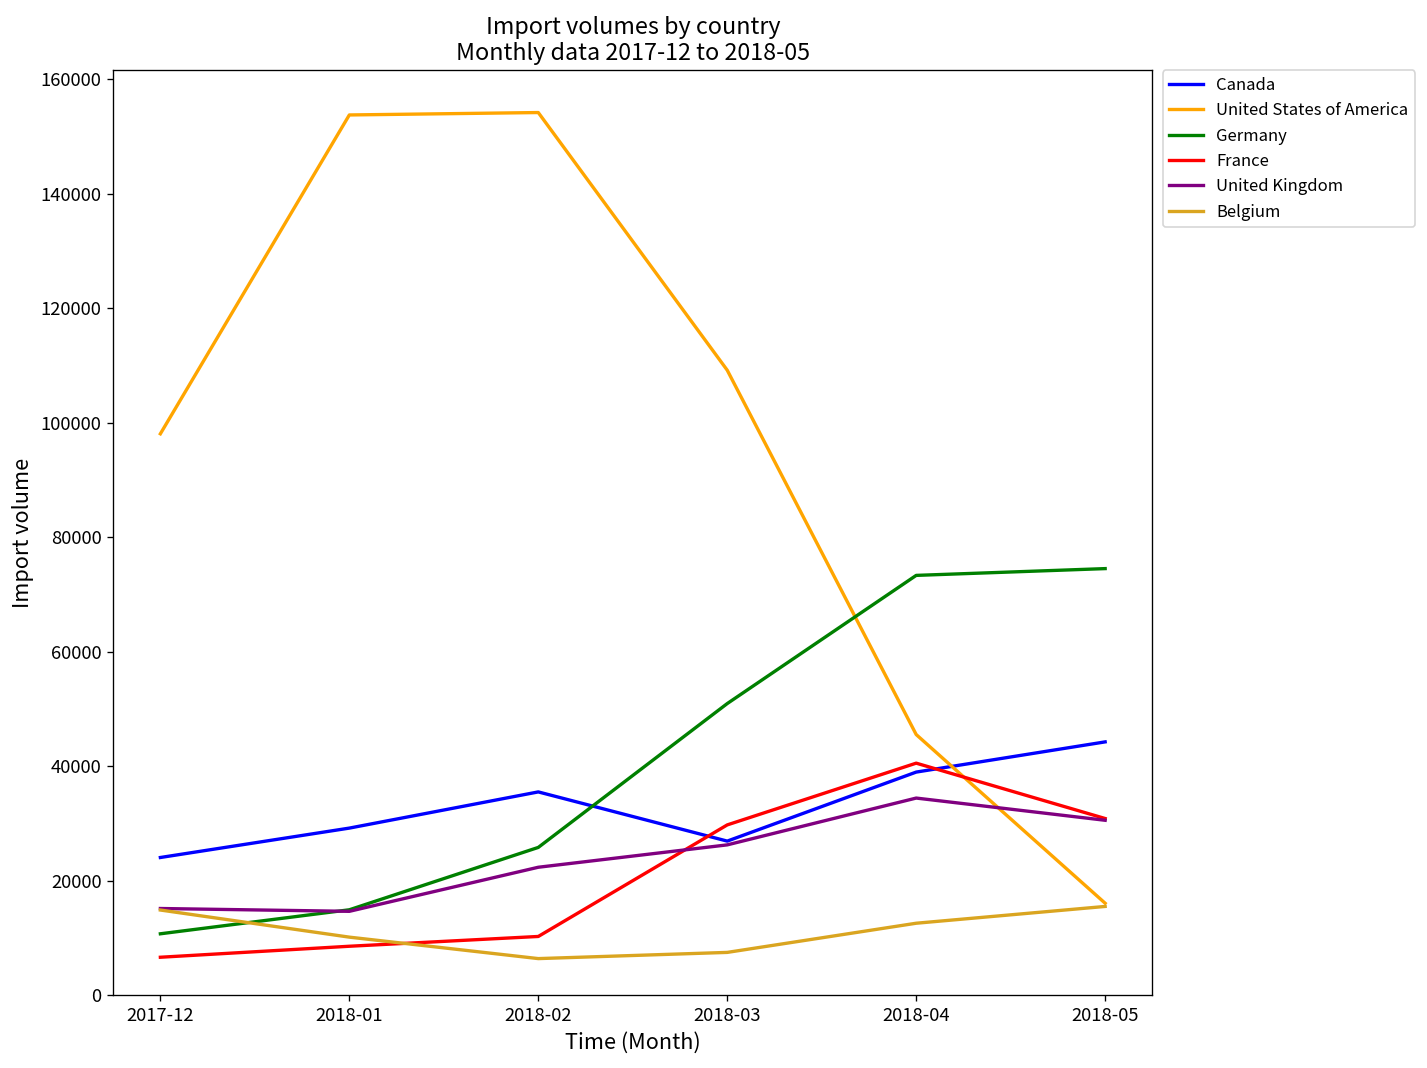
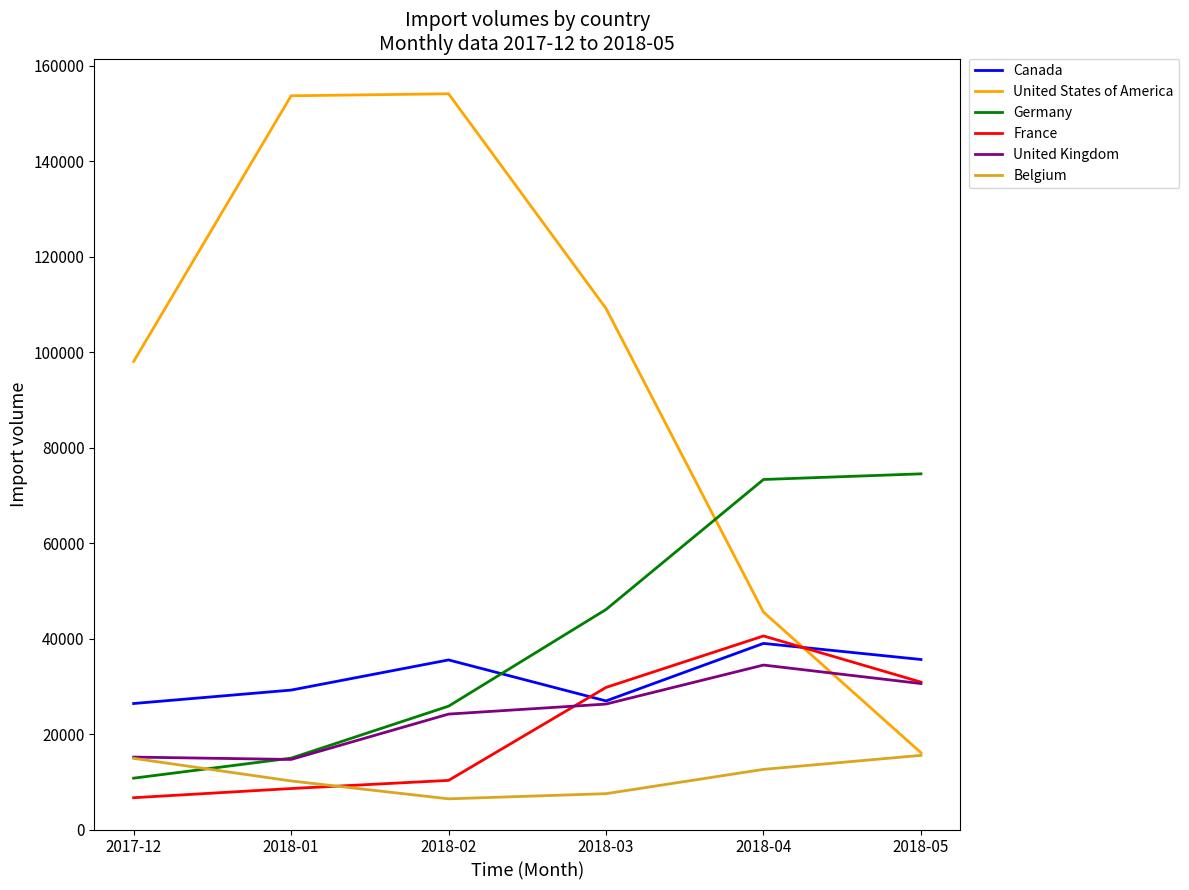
Canada, 2017-12: 24000 -> 26000
United Kingdom, 2018-02: 22000 -> 24000
Germany, 2018-03: 51000 -> 46000
Canada, 2018-05: 44000 -> 36000
